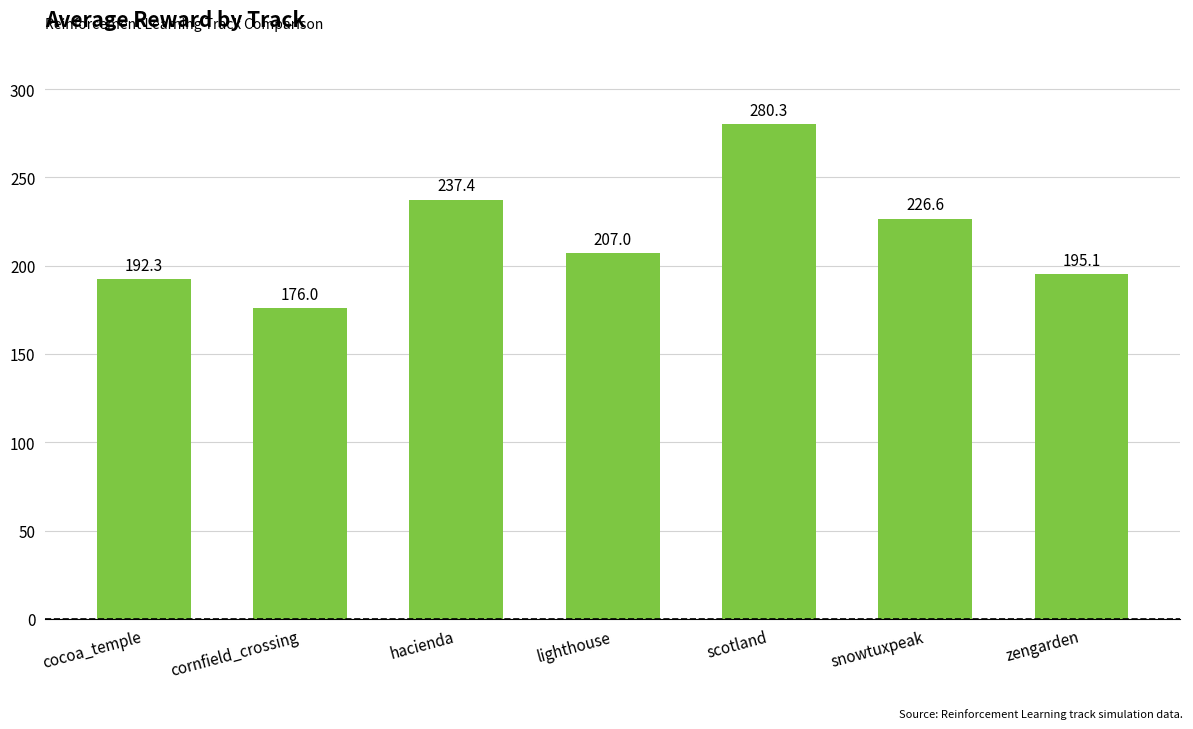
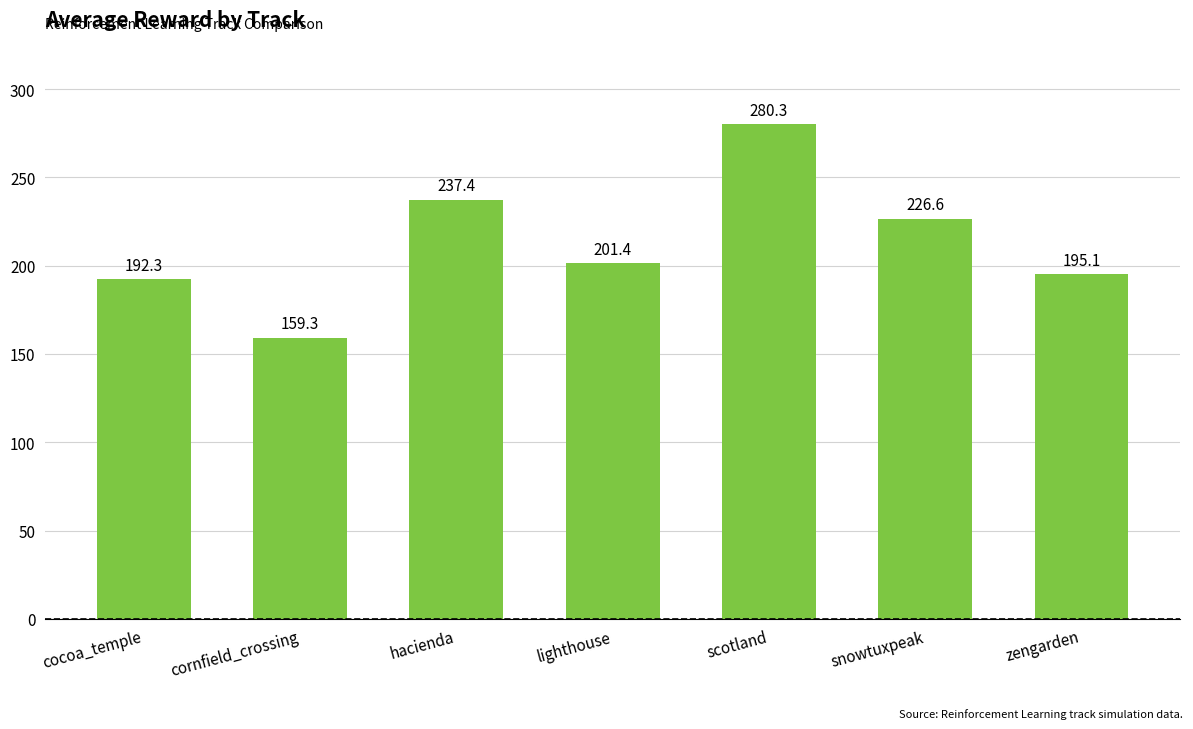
cornfield_crossing: 176.0 -> 159.3
lighthouse: 207.0 -> 201.4
